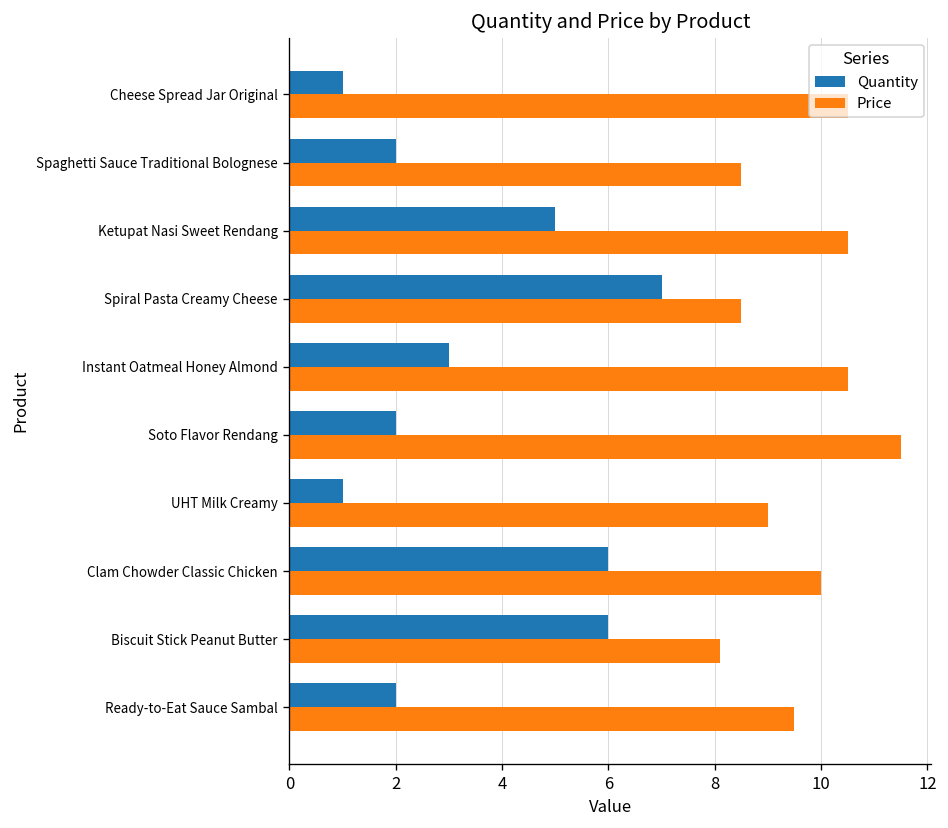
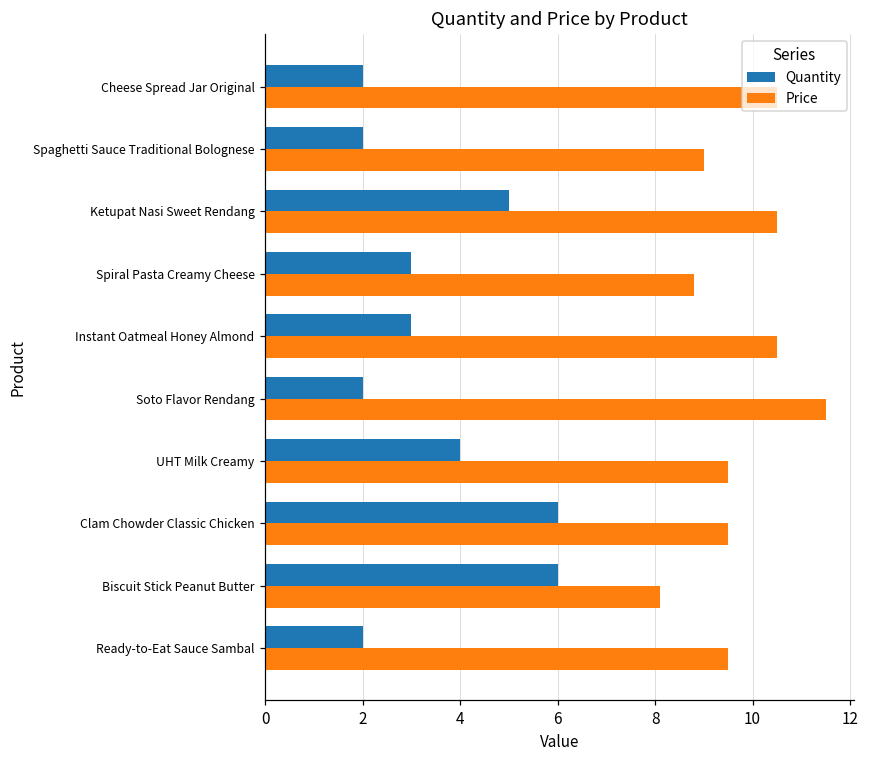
Quantity, Cheese Spread Jar Original: 1 -> 2
Price, Spaghetti Sauce Traditional Bolognese: 8.5 -> 9.0
Quantity, Spiral Pasta Creamy Cheese: 7 -> 3
Price, Spiral Pasta Creamy Cheese: 8.5 -> 8.8
Quantity, UHT Milk Creamy: 1 -> 4
Price, UHT Milk Creamy: 9.0 -> 9.5
Price, Clam Chowder Classic Chicken: 10.0 -> 9.5
